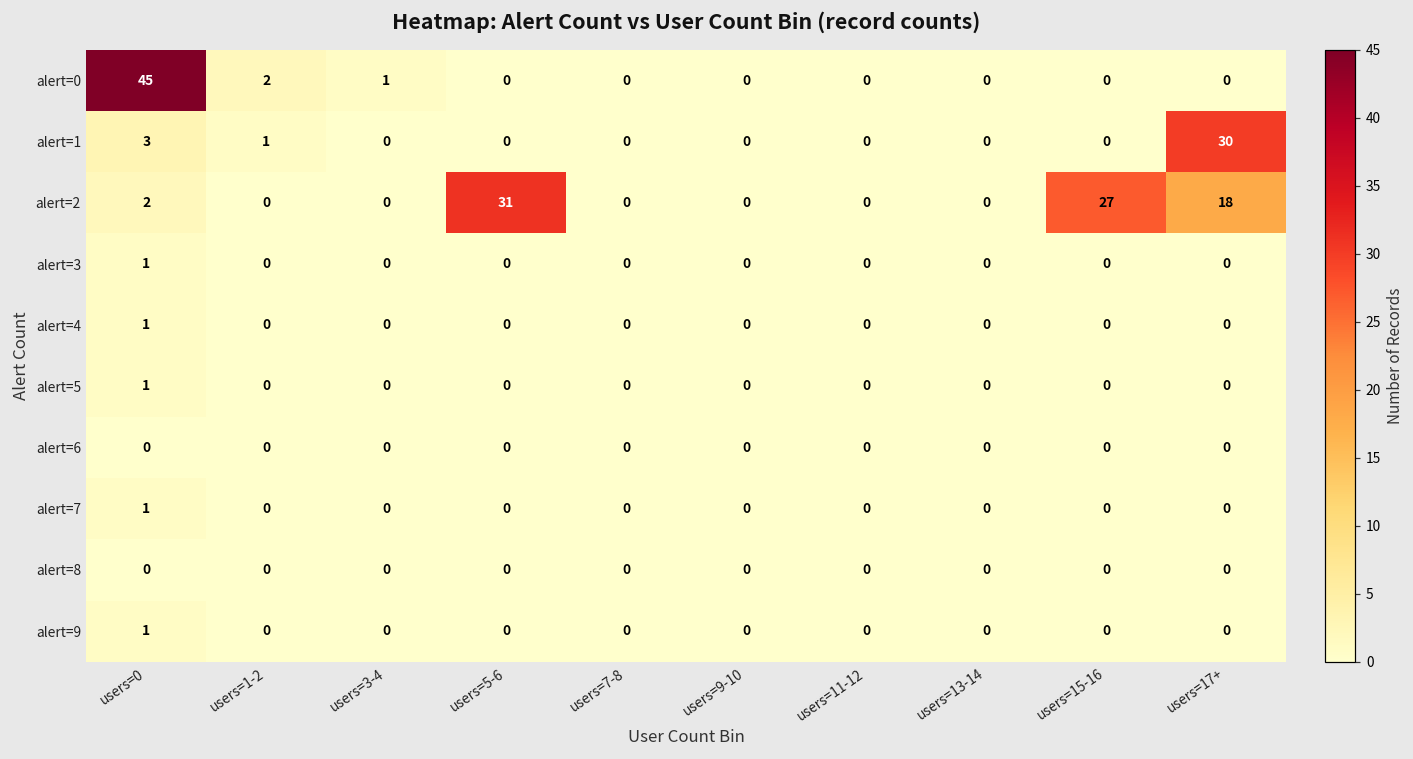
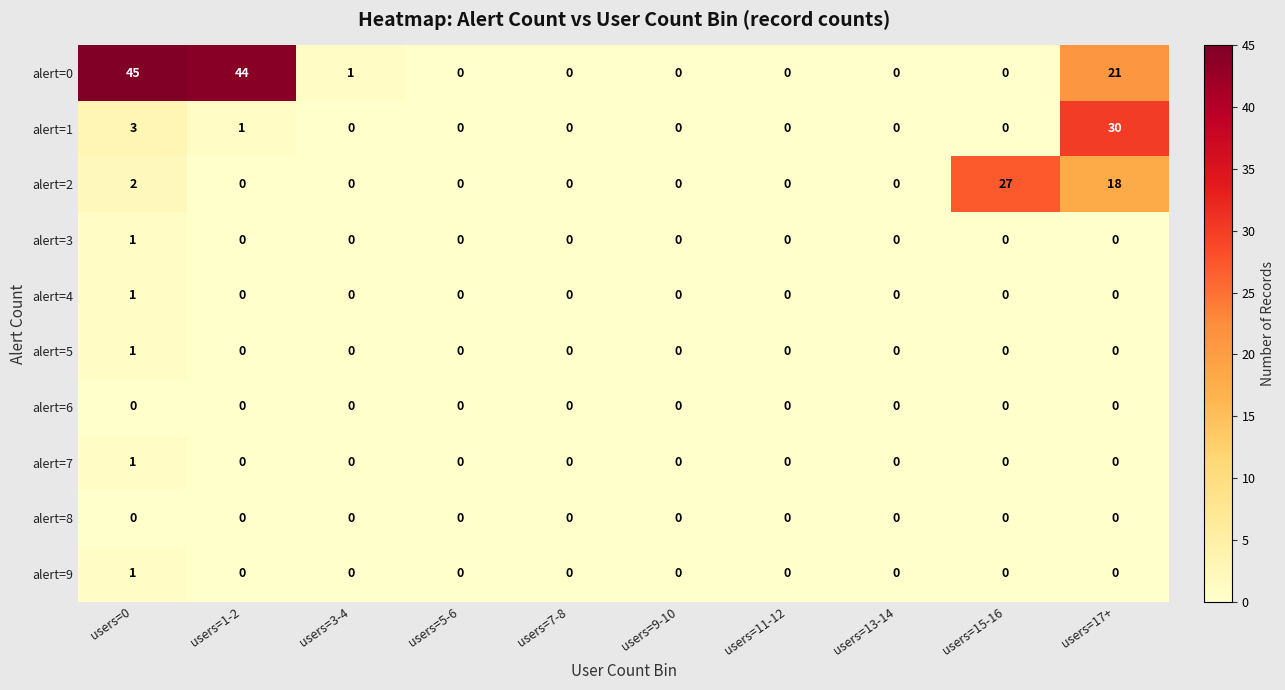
alert=0, users=1-2: 2 -> 44
alert=0, users=17+: 0 -> 21
alert=2, users=5-6: 31 -> 0
